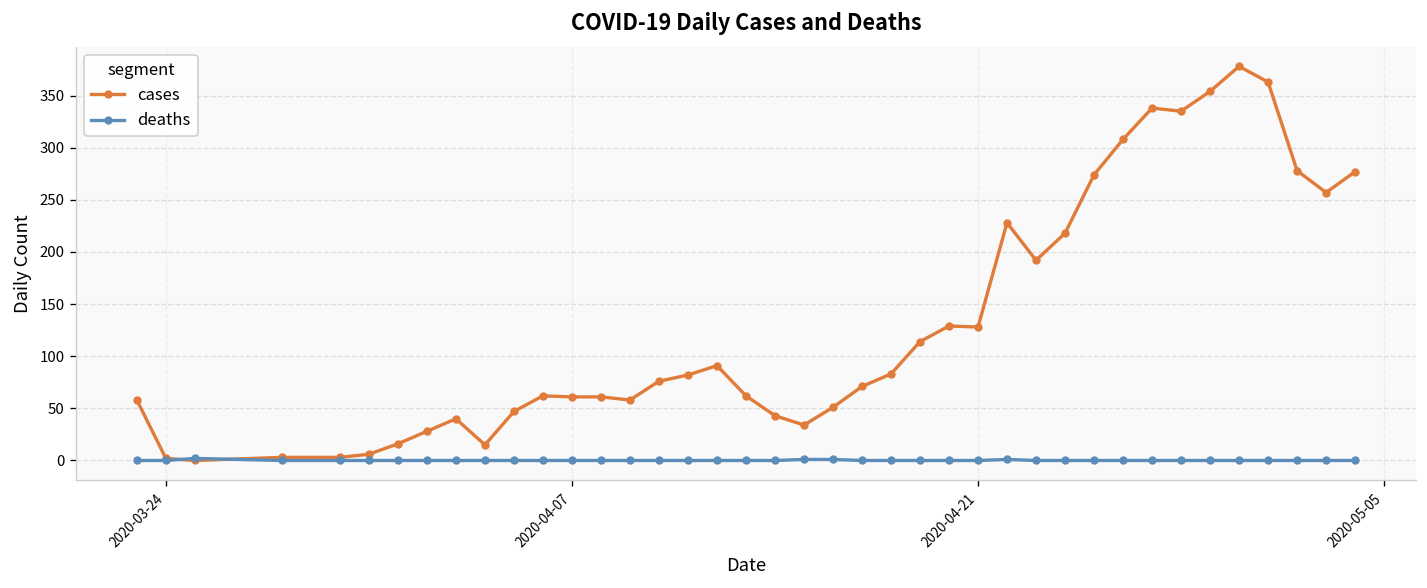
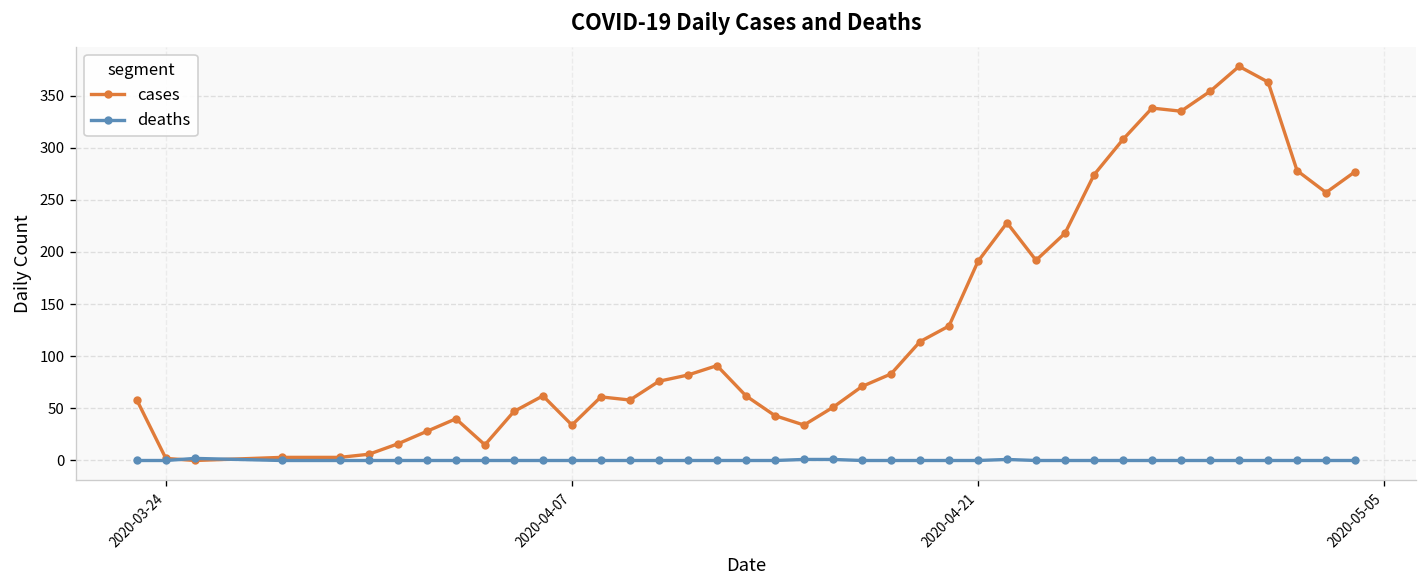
cases, 2020-04-07: 60 -> 30
cases, 2020-04-21: 130 -> 190
